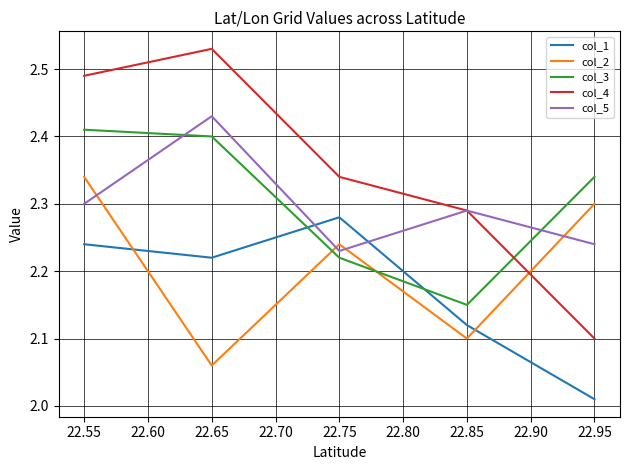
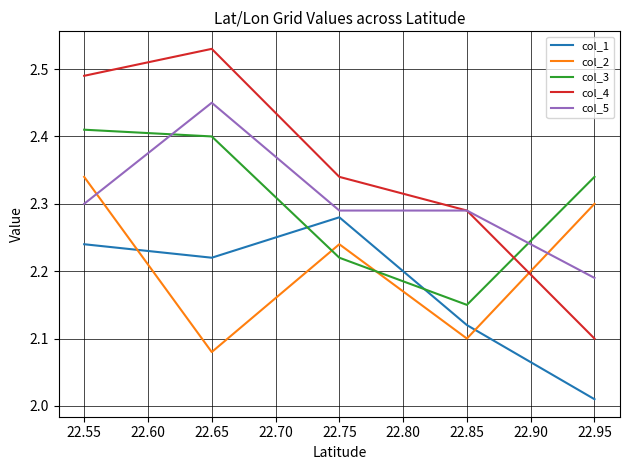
col_2, 22.65: 2.06 -> 2.08
col_5, 22.65: 2.43 -> 2.45
col_5, 22.75: 2.23 -> 2.29
col_5, 22.95: 2.24 -> 2.19
